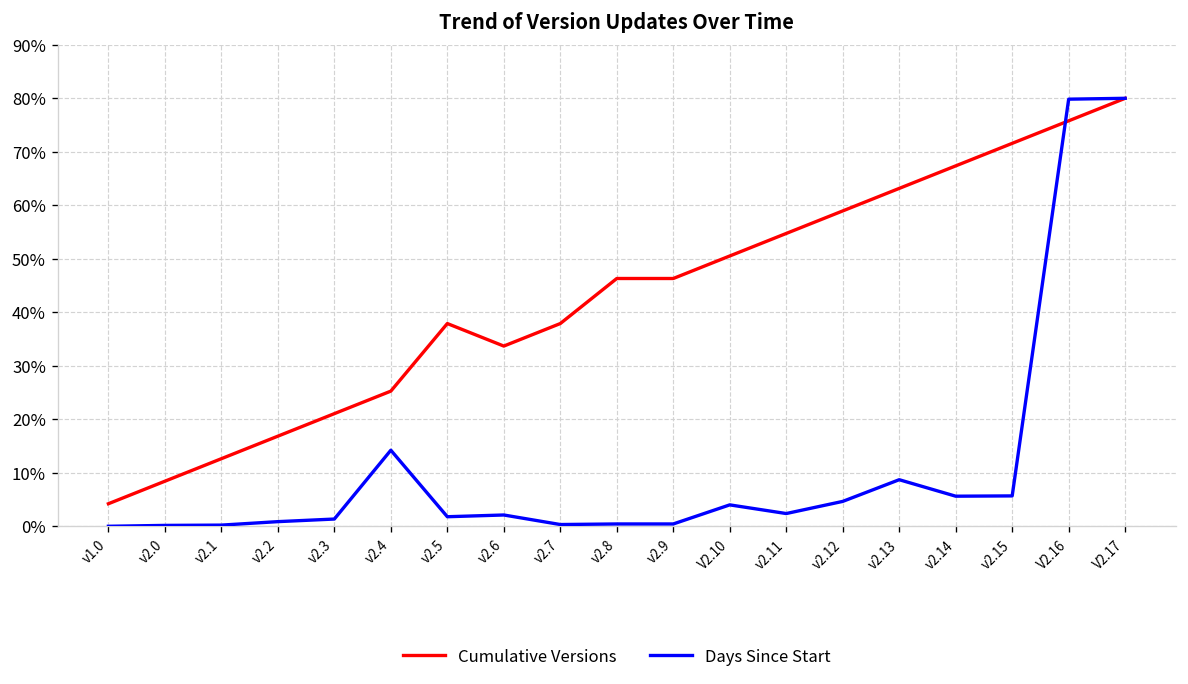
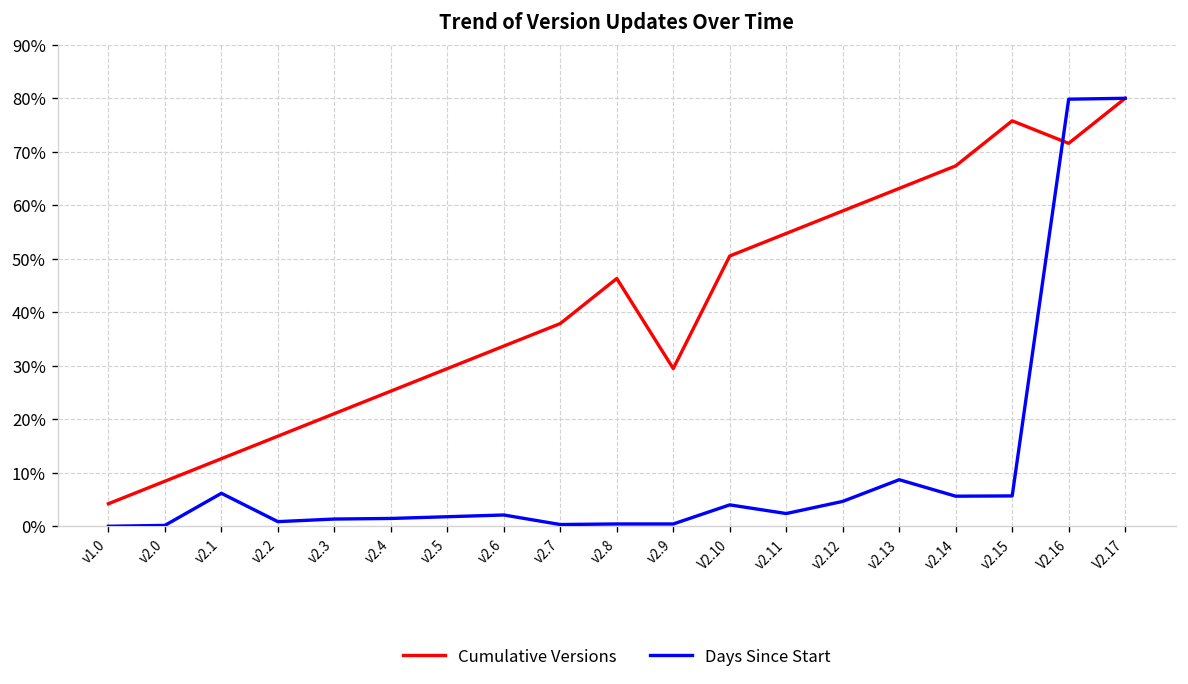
Days Since Start, v2.1: 0% -> 6%
Days Since Start, v2.4: 14% -> 1%
Cumulative Versions, v2.5: 38% -> 29%
Cumulative Versions, v2.9: 46% -> 29%
Cumulative Versions, v2.15: 72% -> 76%
Cumulative Versions, V2.16: 76% -> 72%
